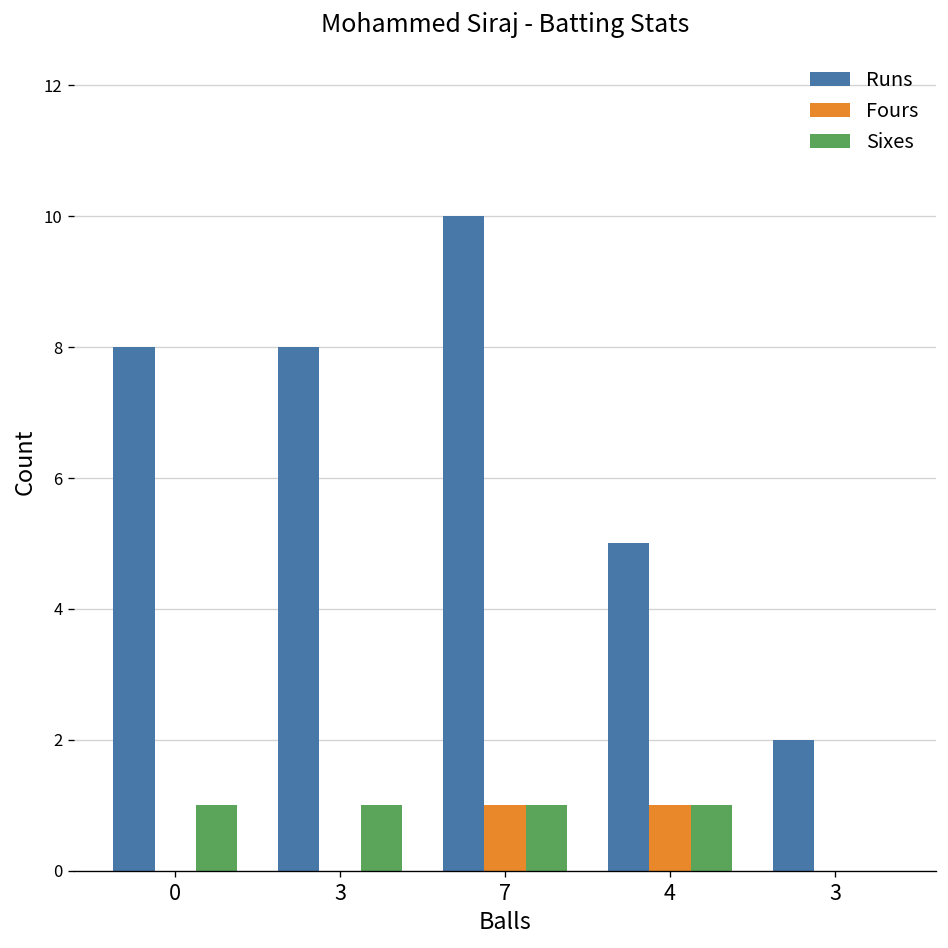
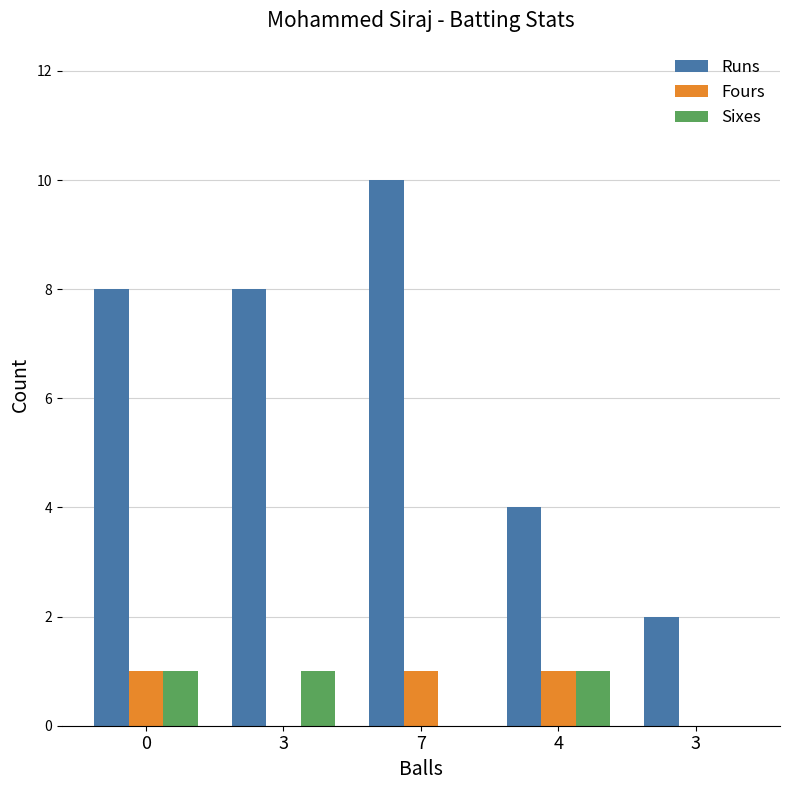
Fours, 0: 0 -> 1
Sixes, 7: 1 -> 0
Runs, 4: 5 -> 4
